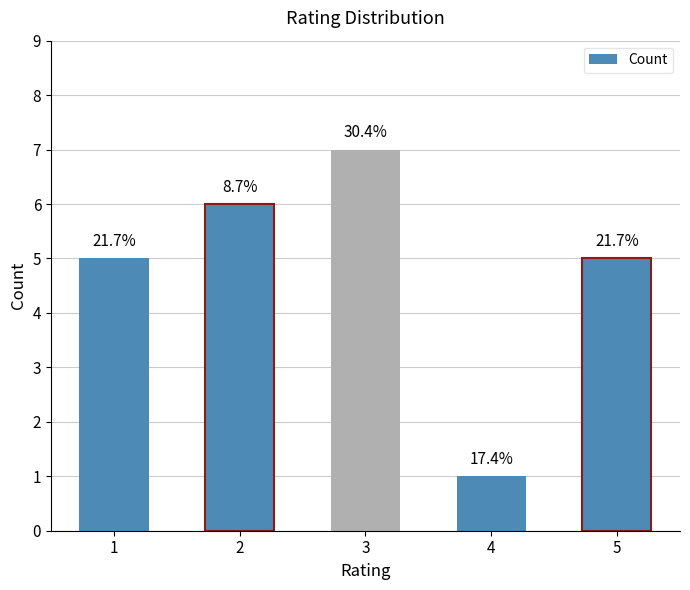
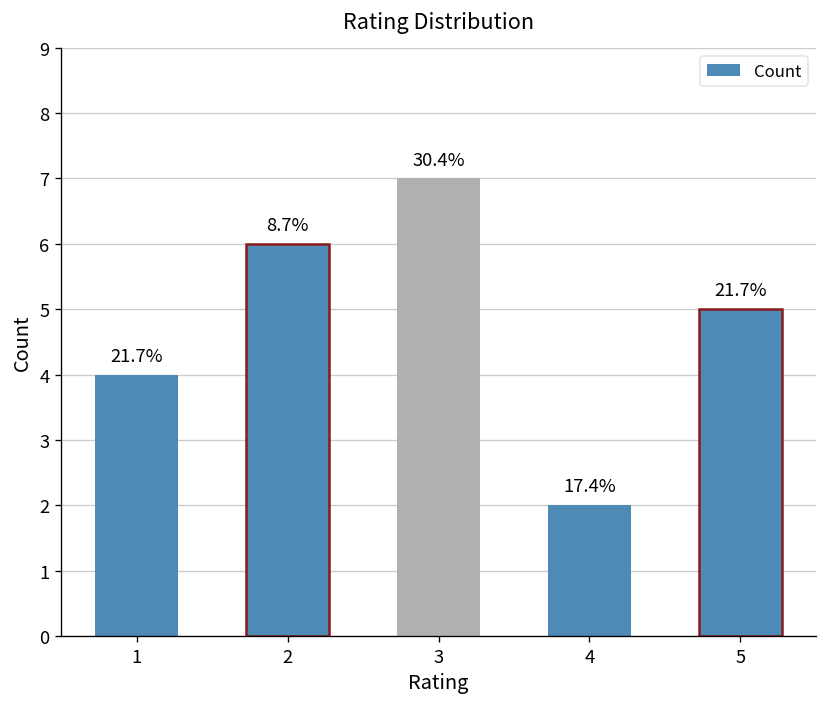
1: 5 -> 4
4: 1 -> 2
